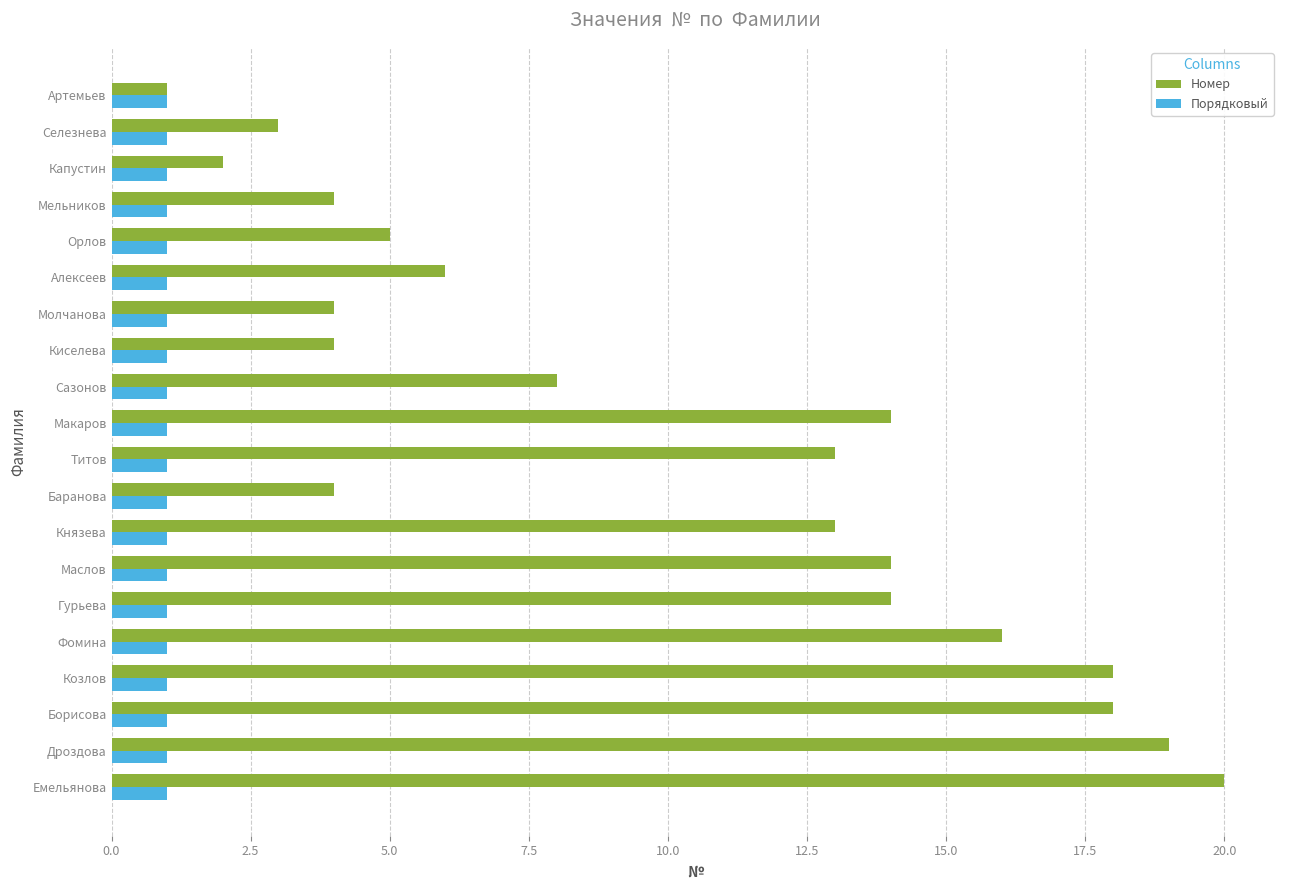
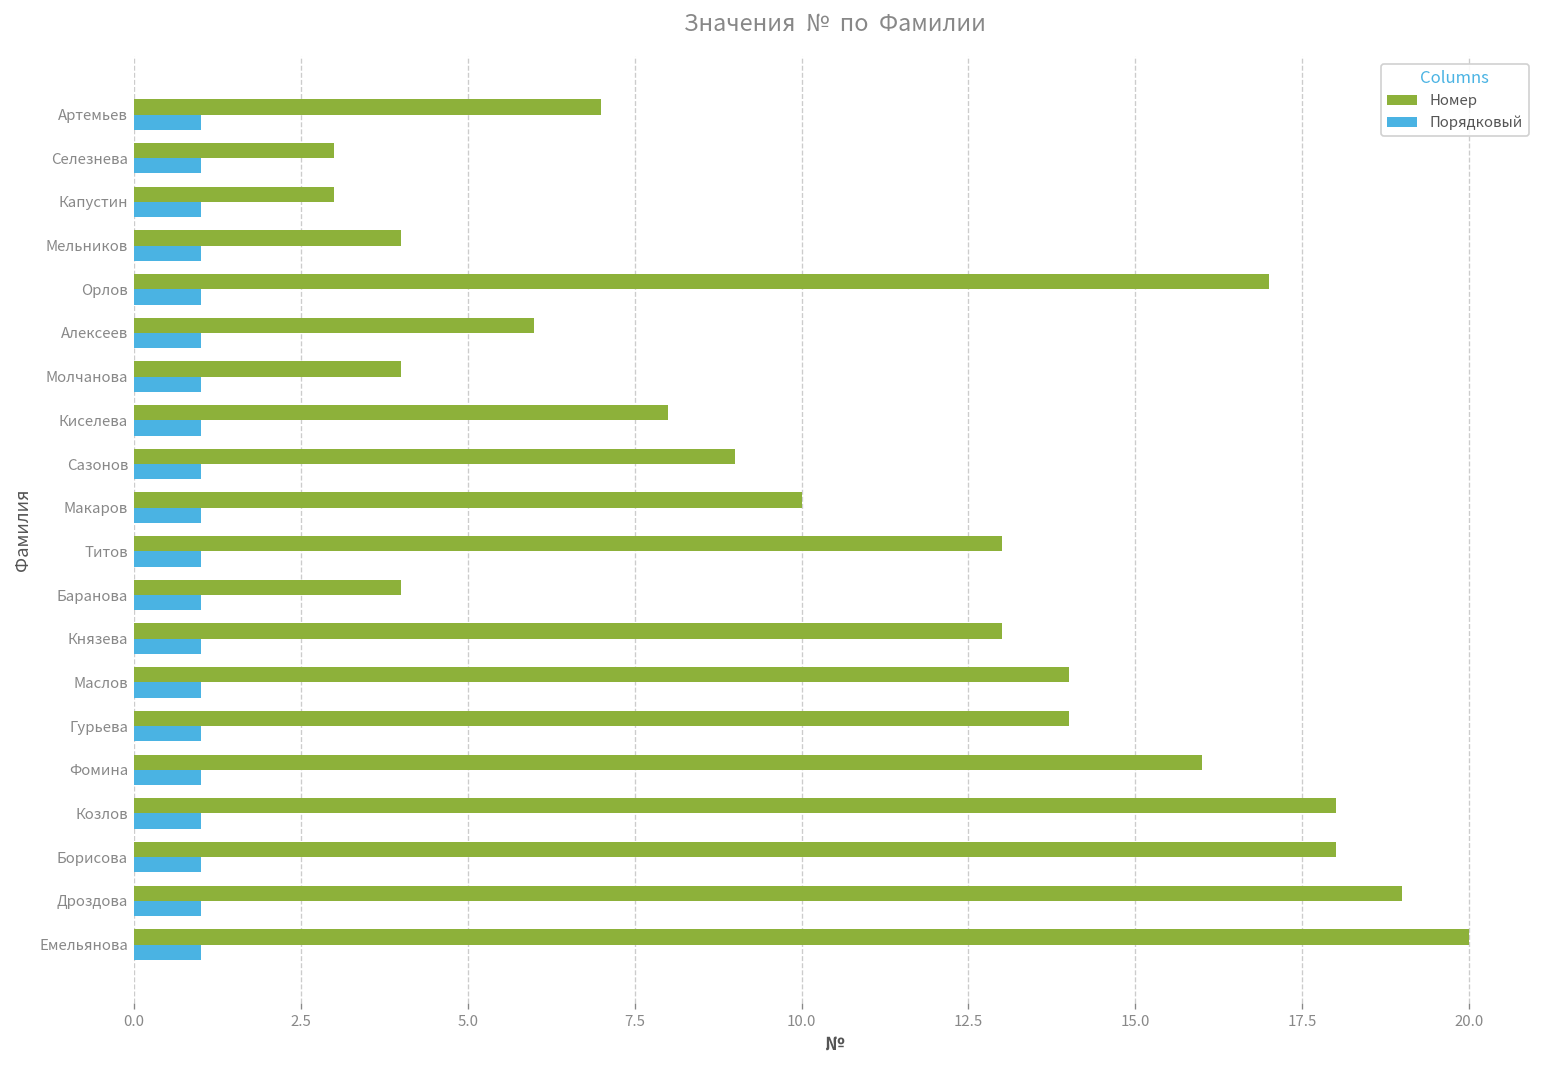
Номер, Артемьев: 1 -> 7
Номер, Капустин: 2 -> 3
Номер, Орлов: 5 -> 17
Номер, Киселева: 4 -> 8
Номер, Сазонов: 8 -> 9
Номер, Макаров: 14 -> 10
